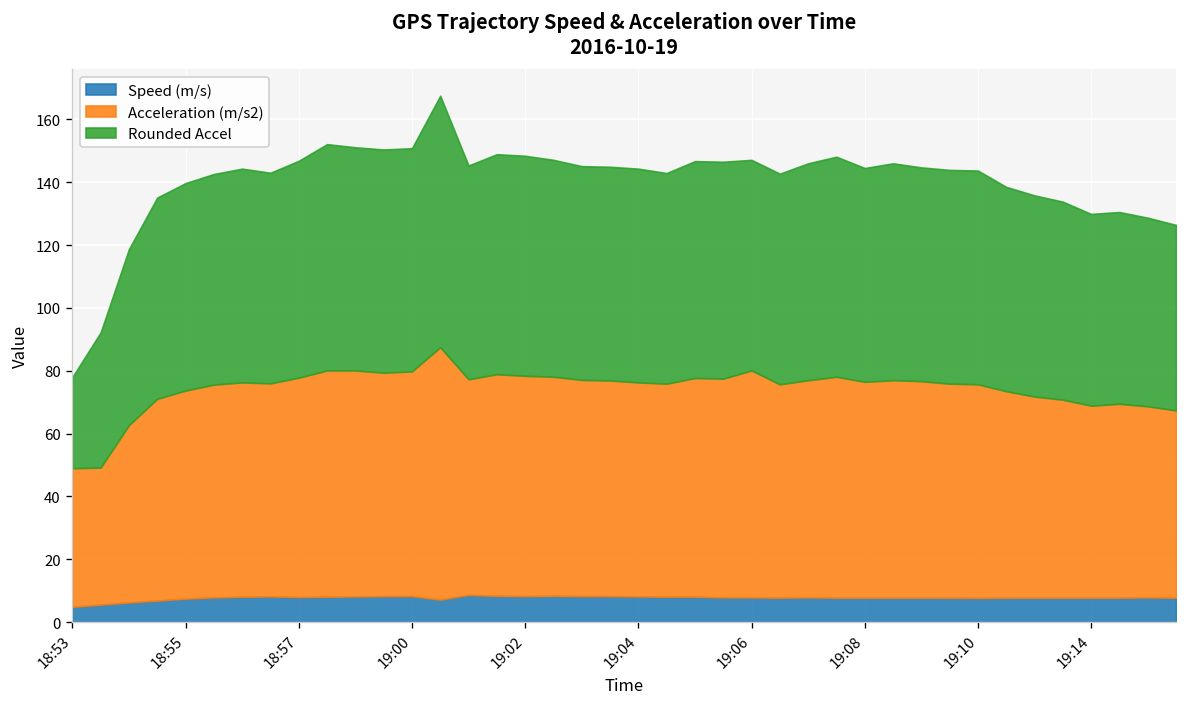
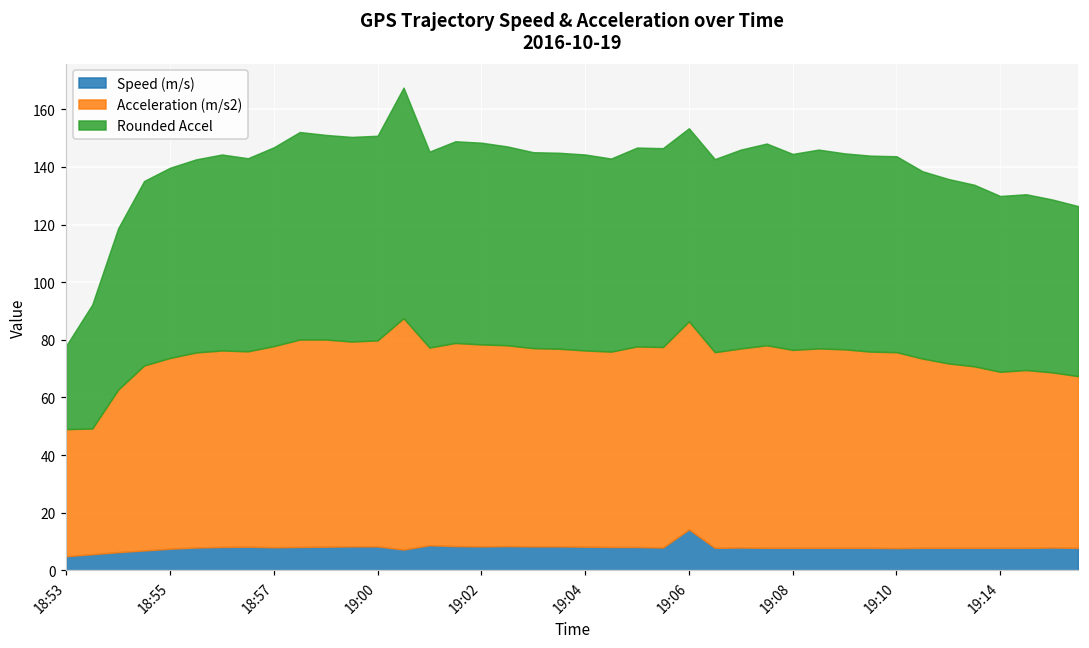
Speed (m/s), 19:06: 8 -> 14
